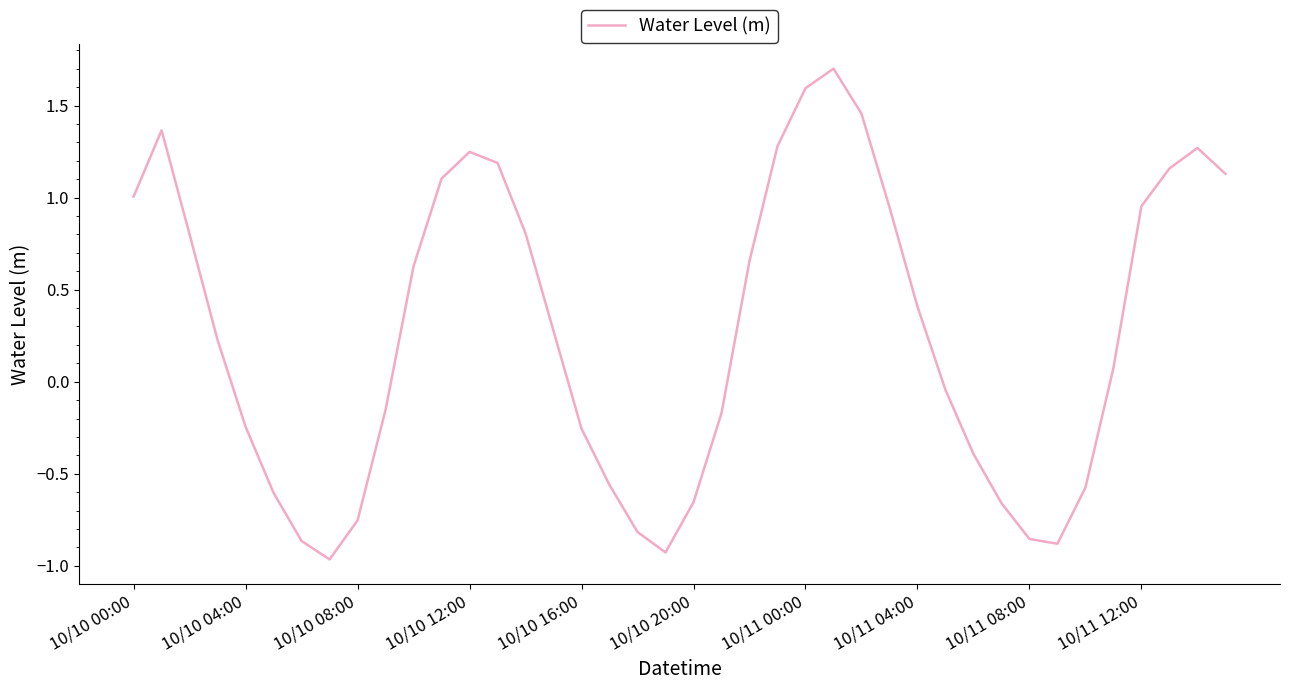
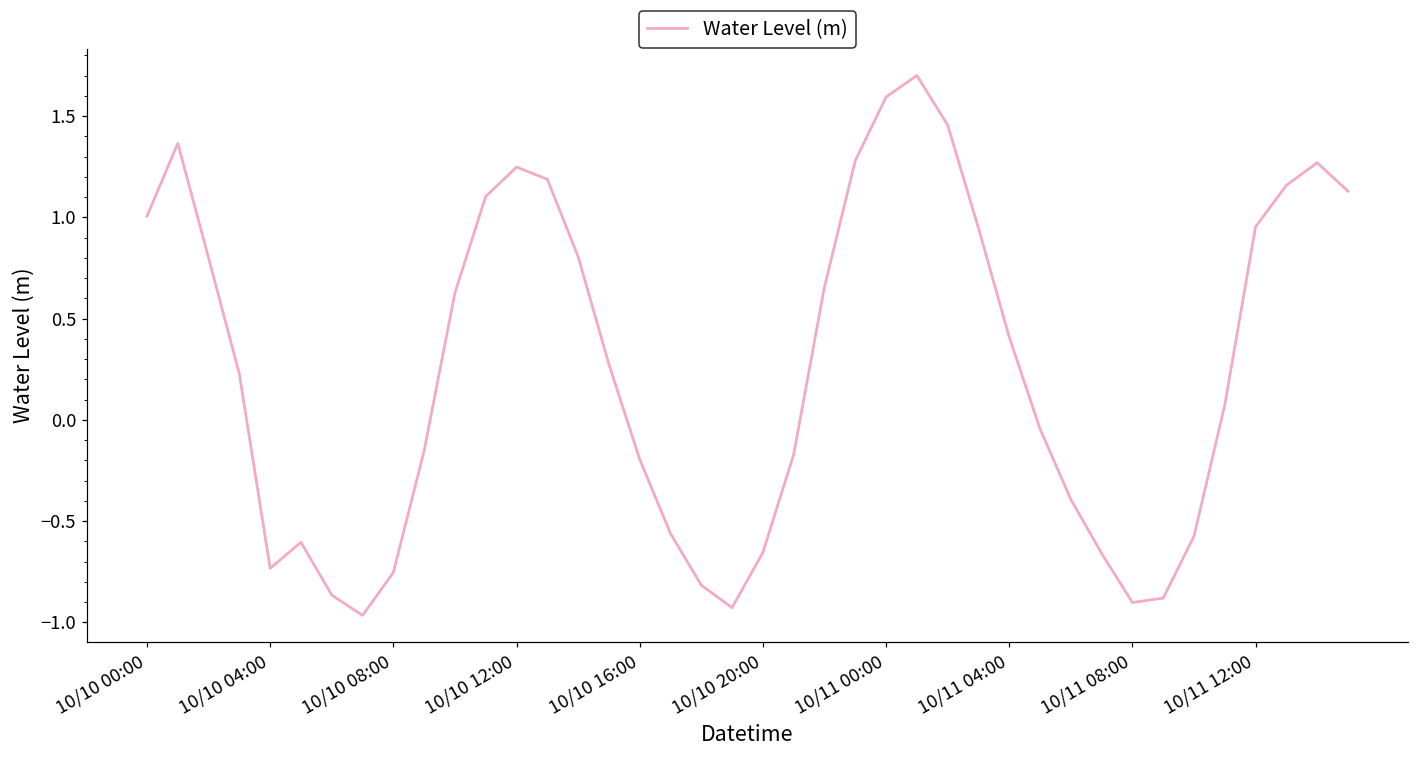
10/10 04:00: -0.25 -> -0.73
10/10 16:00: -0.26 -> -0.20
10/11 08:00: -0.85 -> -0.90
